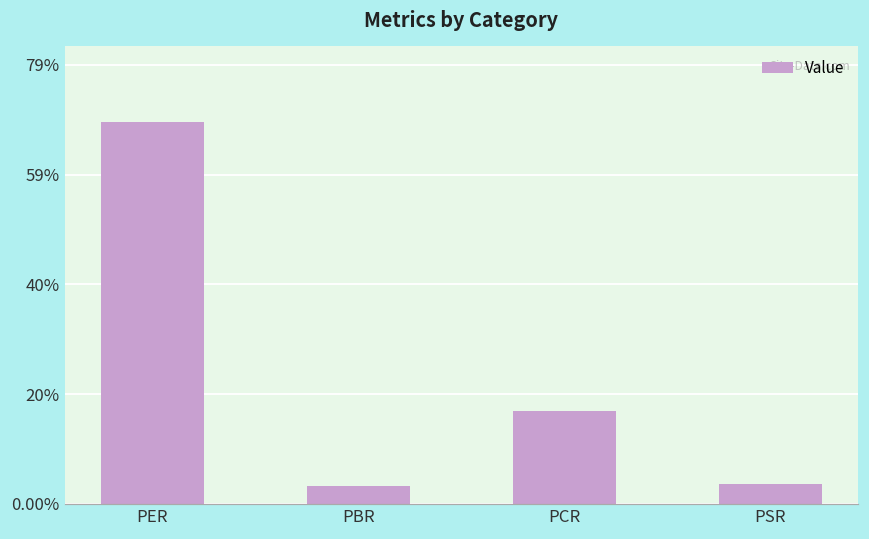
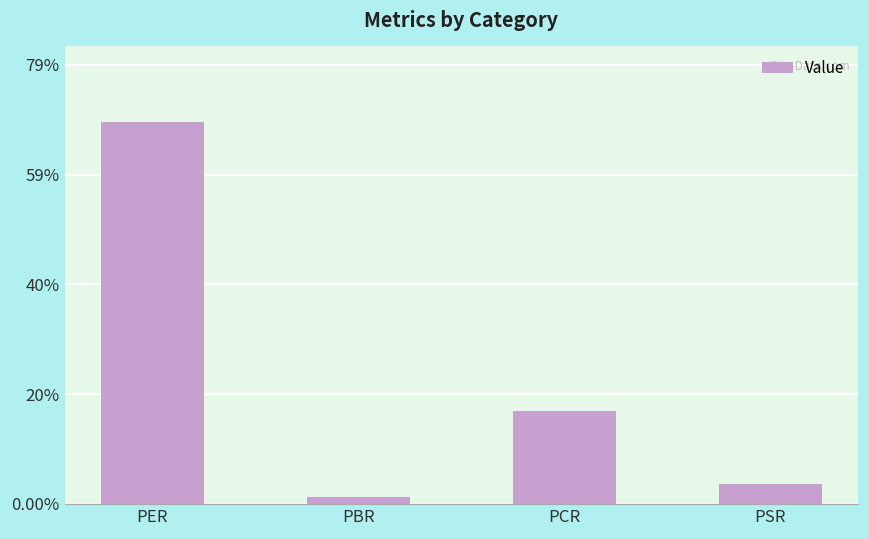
PBR: 3% -> 1%
